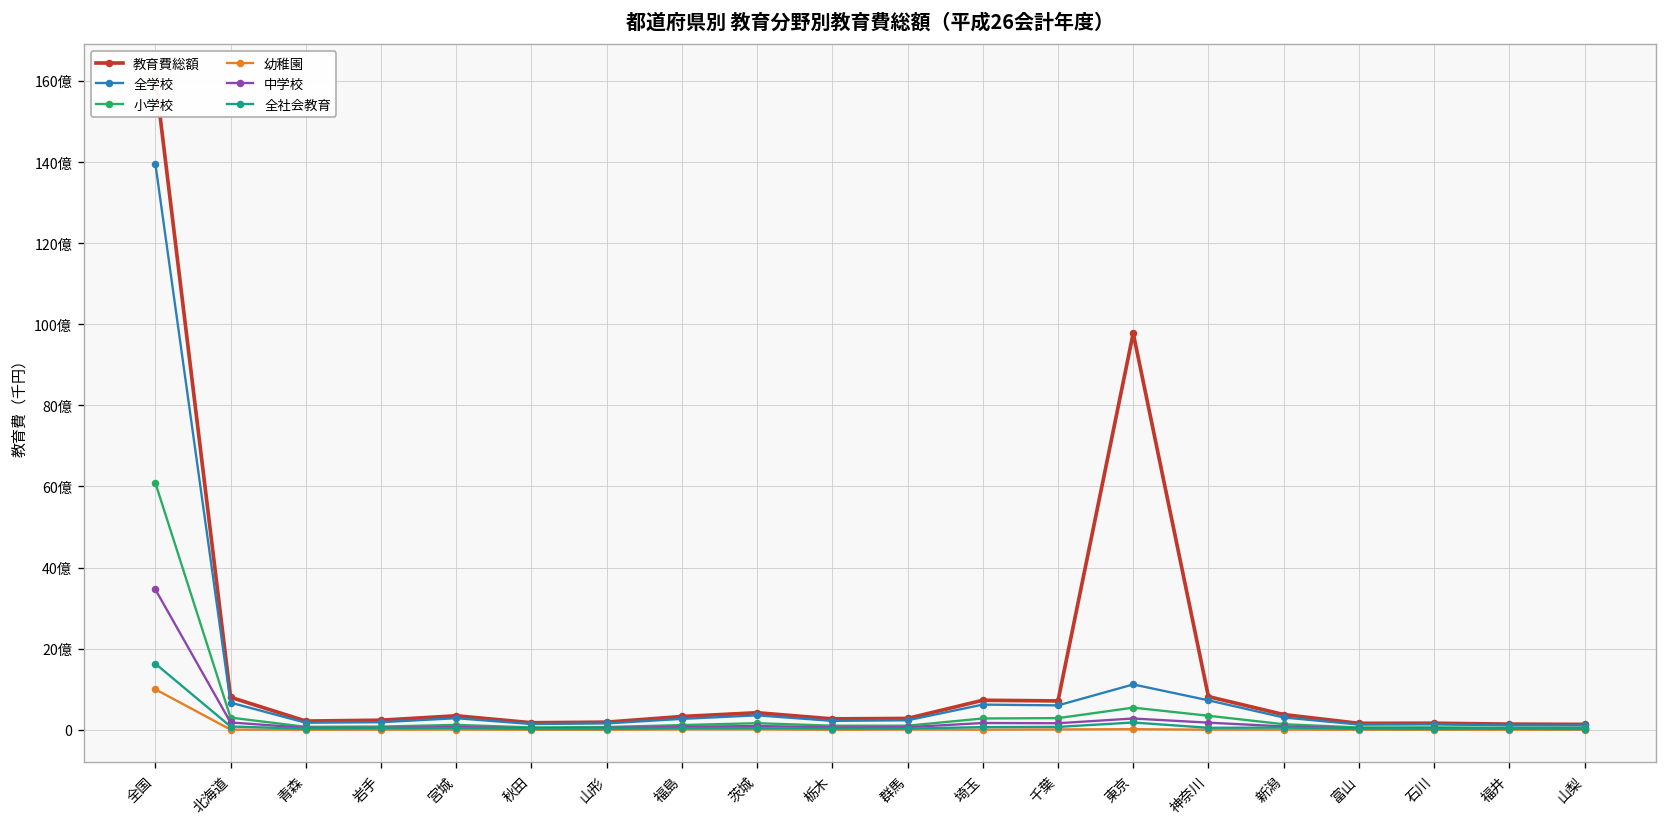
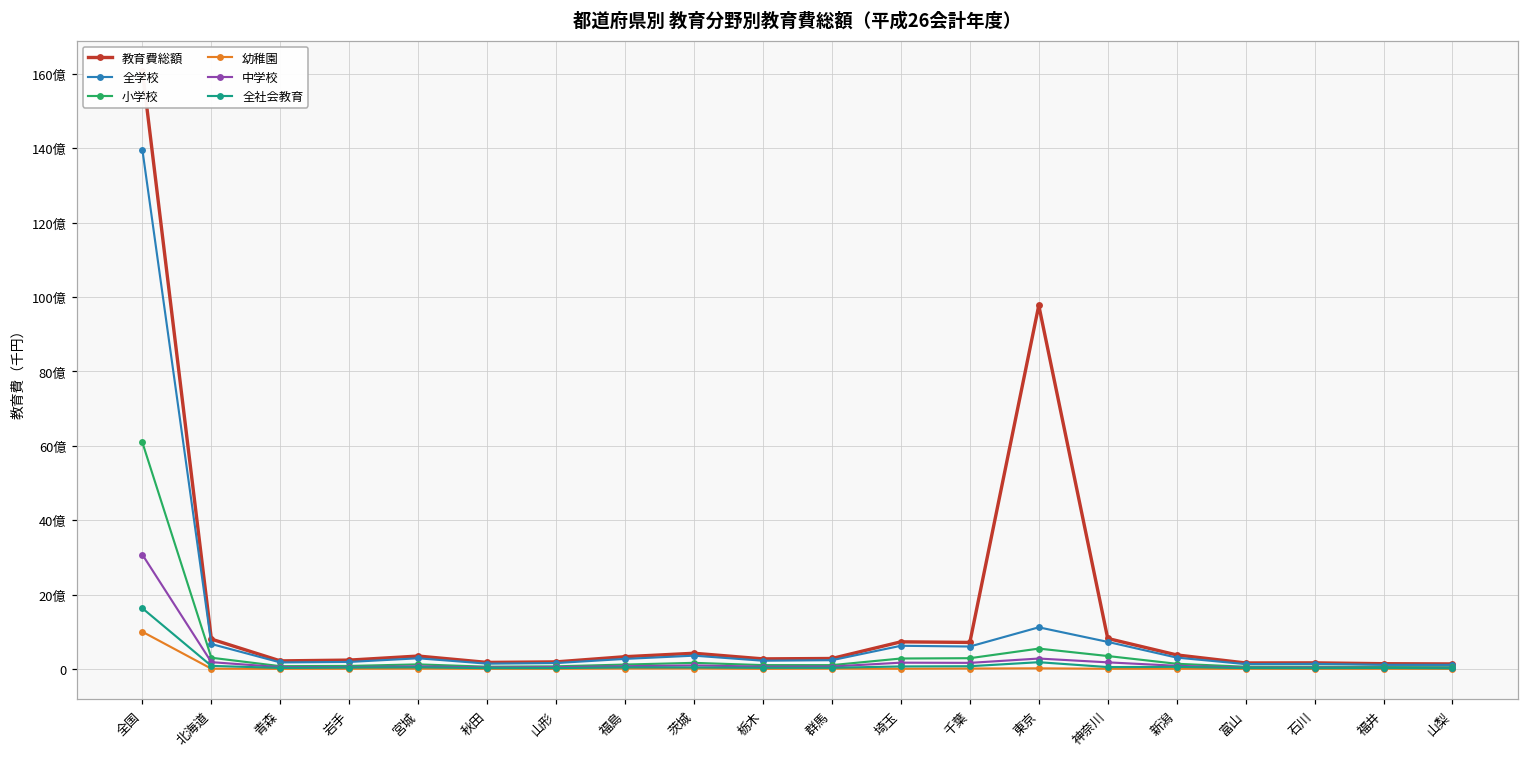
中学校, 全国: 35億 -> 31億
